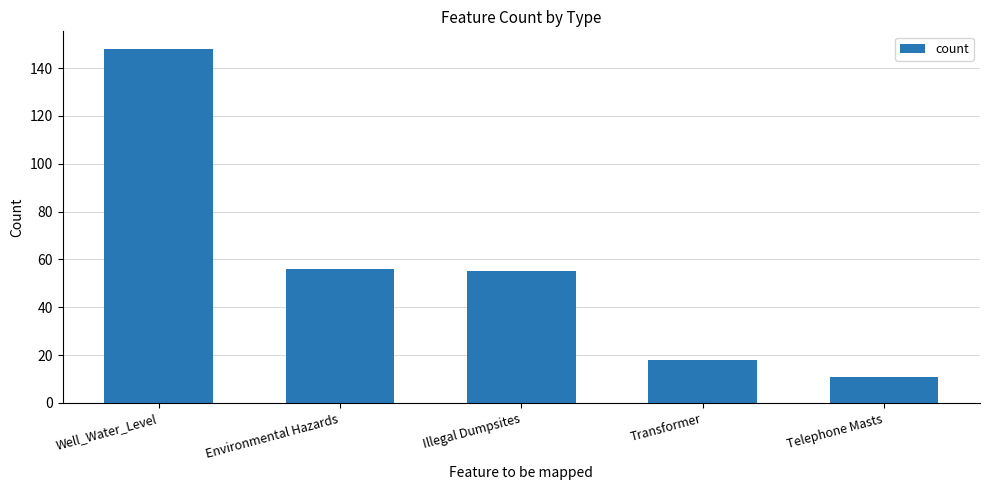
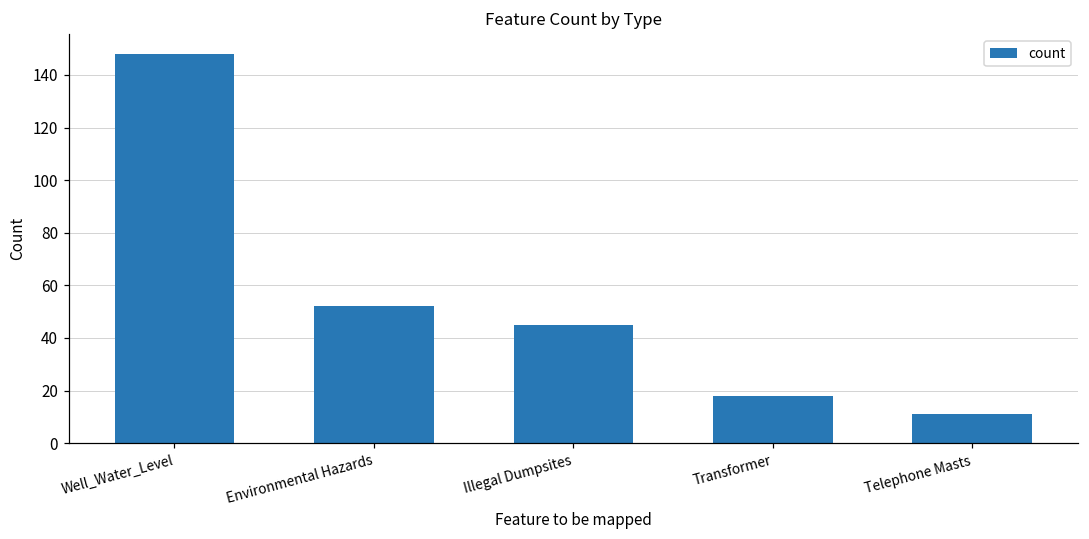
Environmental Hazards: 56 -> 52
Illegal Dumpsites: 55 -> 45
